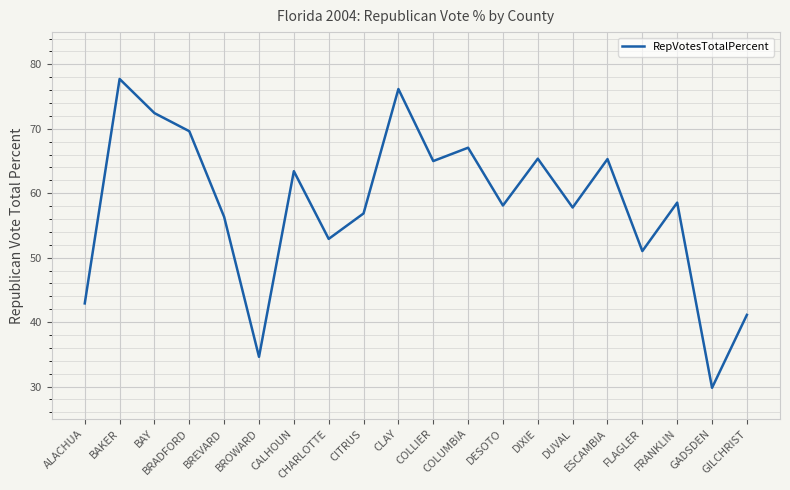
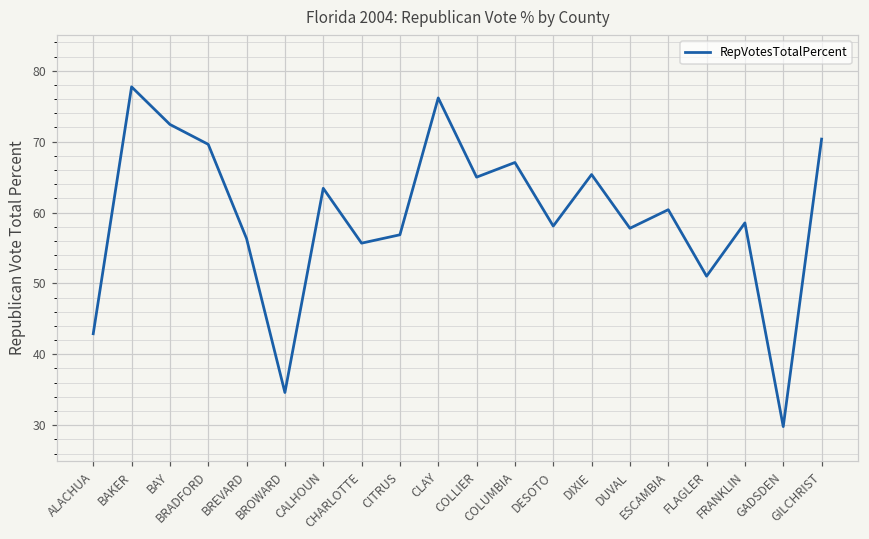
CHARLOTTE: 53 -> 56
ESCAMBIA: 65 -> 60
GILCHRIST: 41 -> 70
